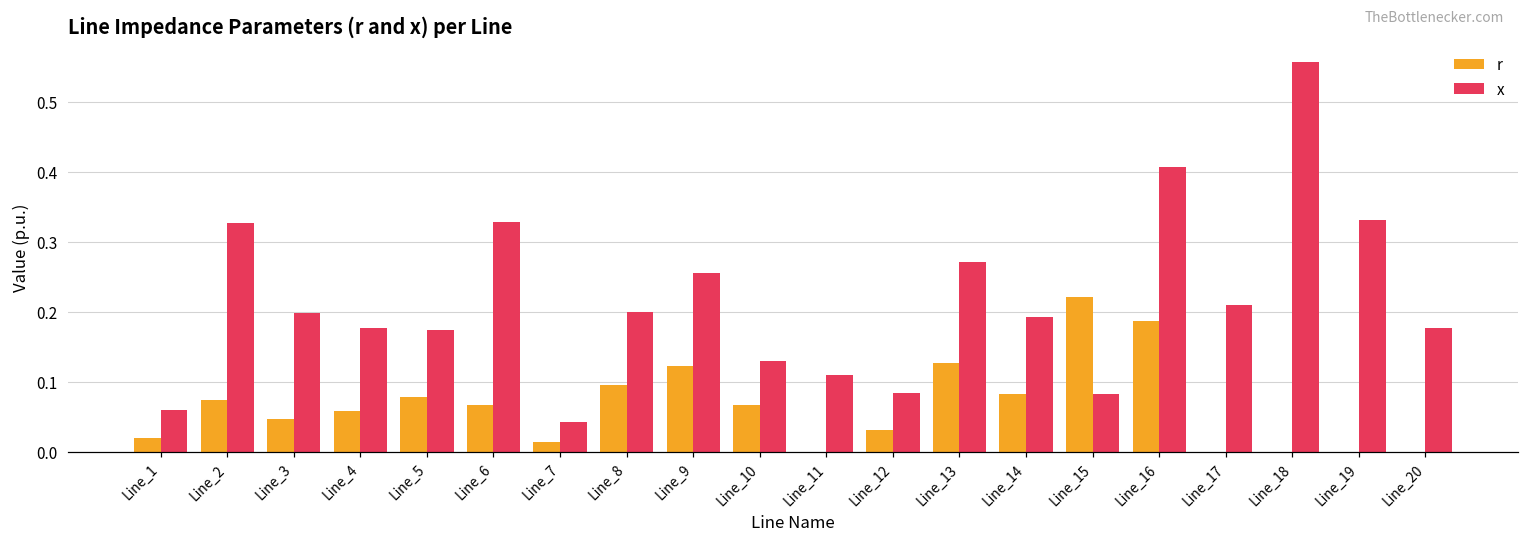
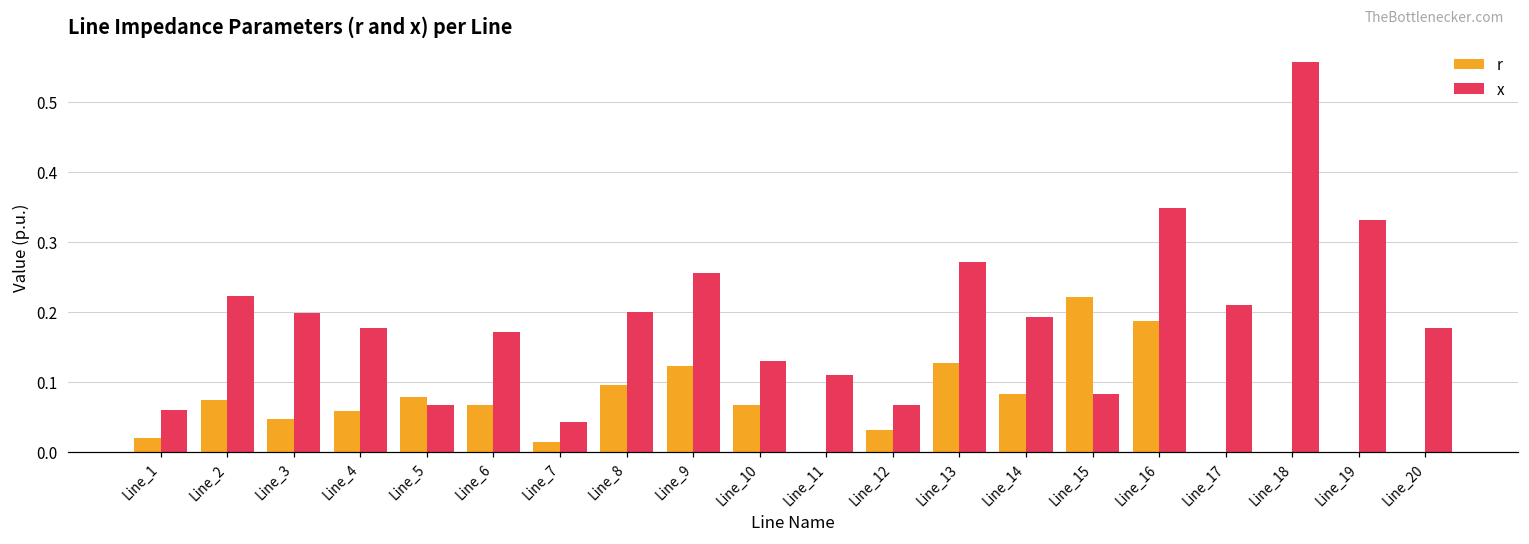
x, Line_2: 0.33 -> 0.22
x, Line_5: 0.17 -> 0.07
x, Line_6: 0.33 -> 0.17
x, Line_12: 0.08 -> 0.07
x, Line_16: 0.41 -> 0.35
